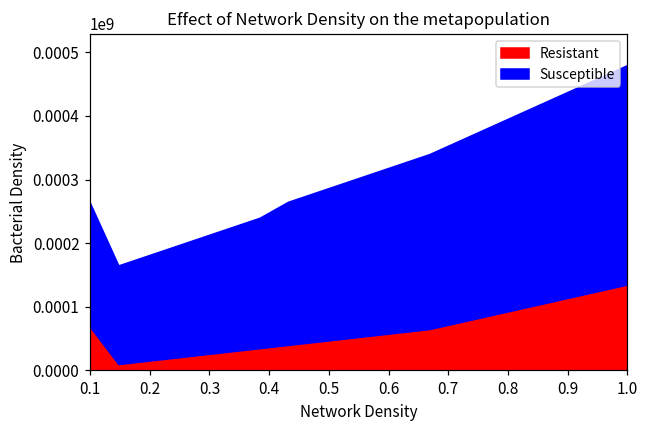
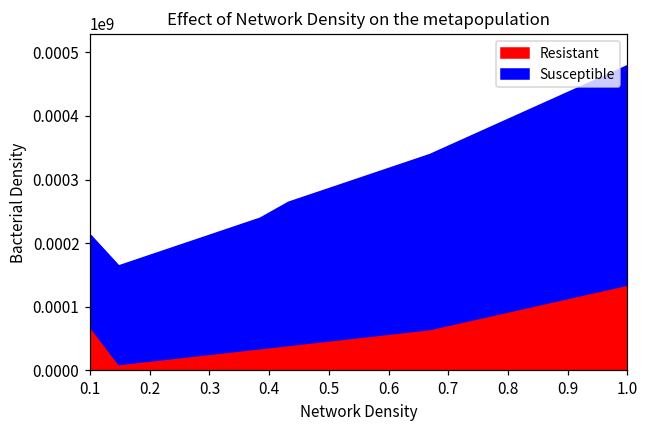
Susceptible, 0.1: 190000 -> 150000
